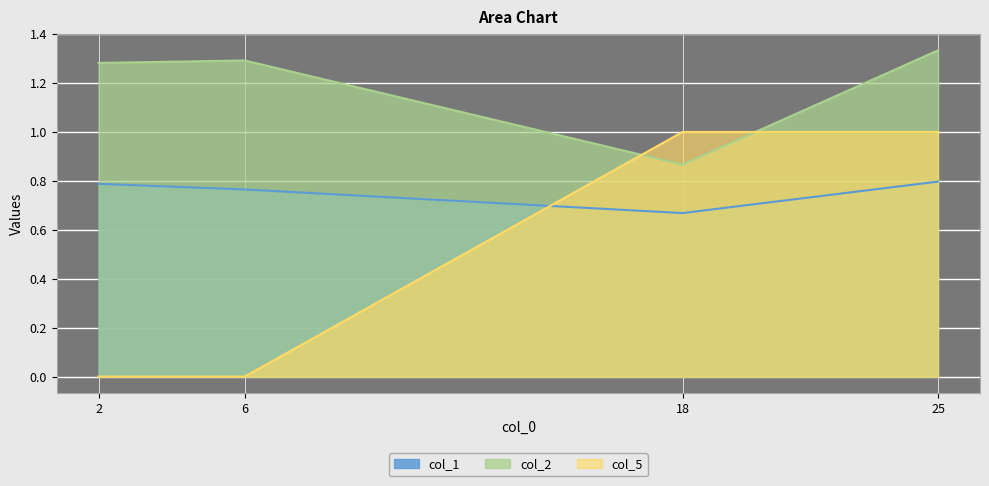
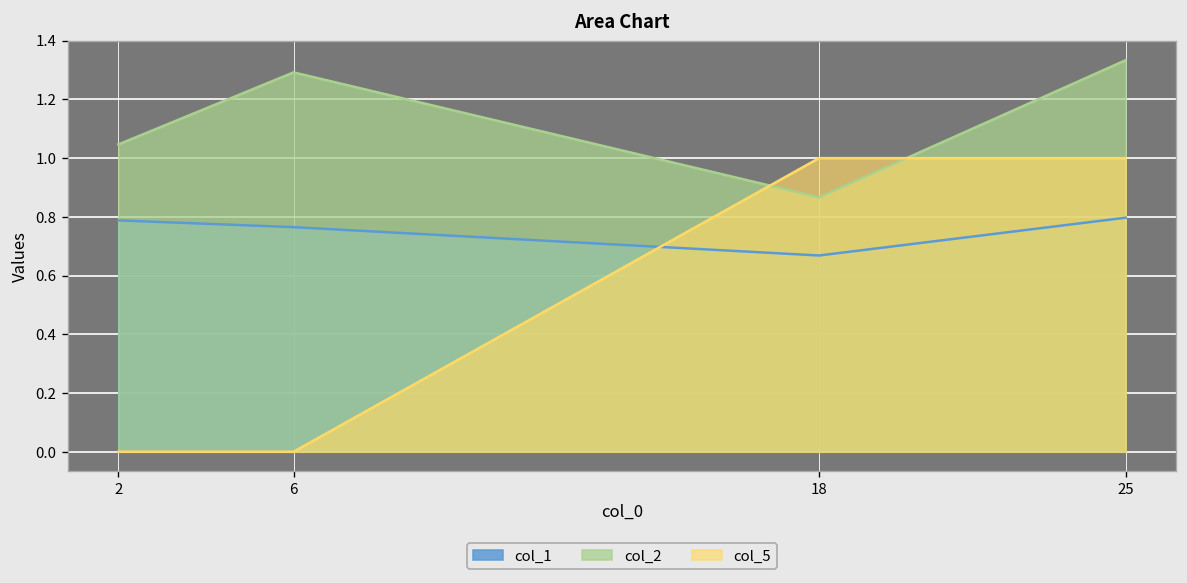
col_2, 2: 1.28 -> 1.05
